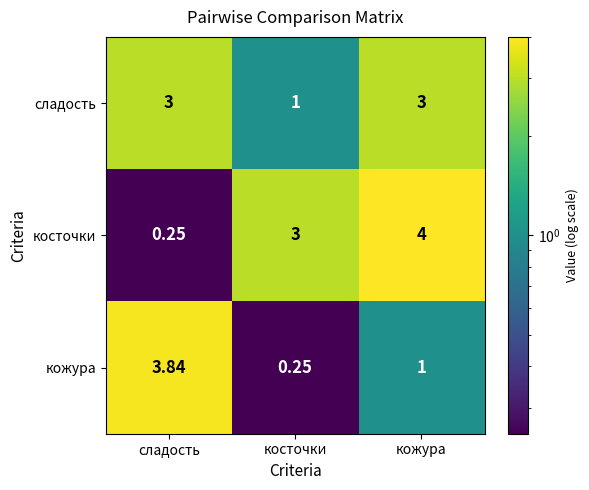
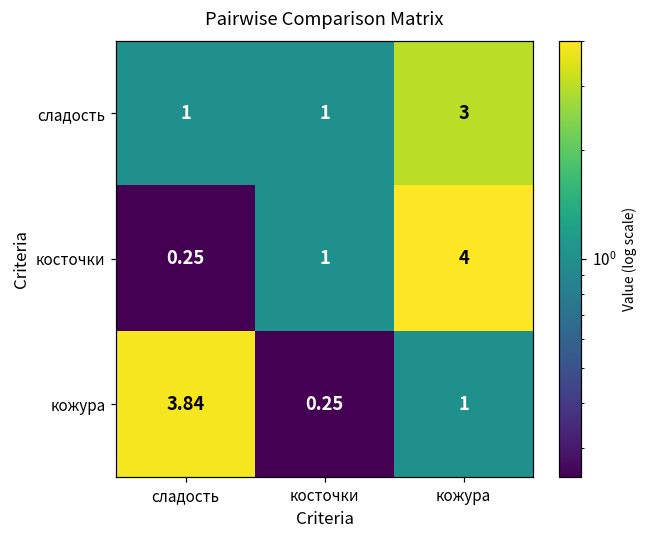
сладость, сладость: 3 -> 1
косточки, косточки: 3 -> 1
